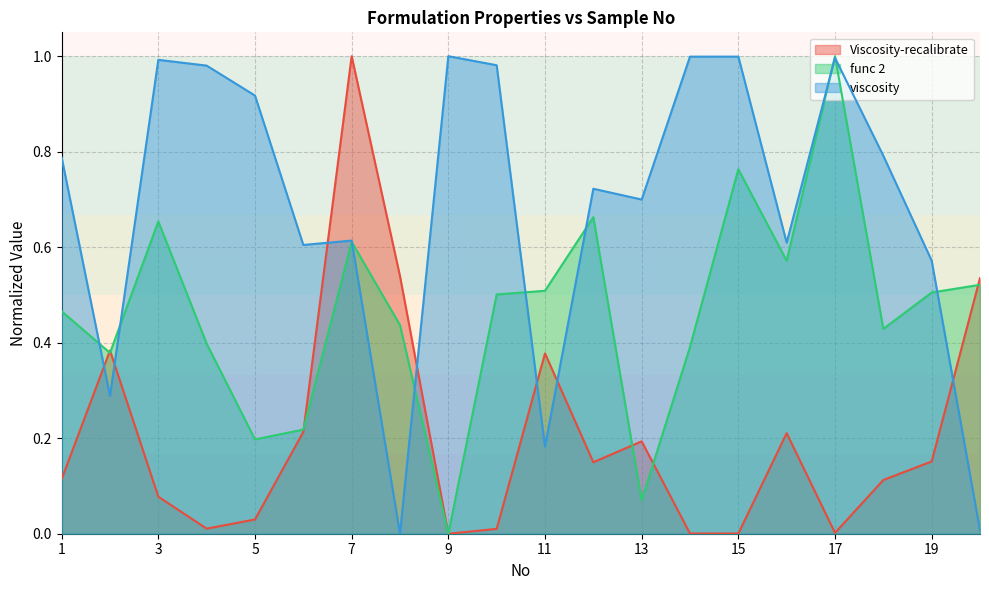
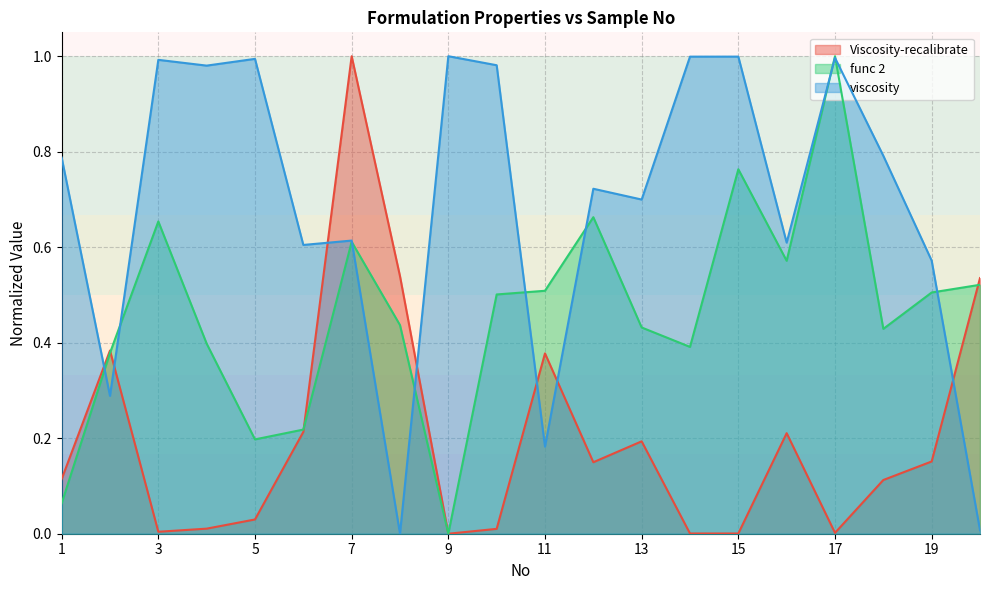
func 2, 1: 0.47 -> 0.06
Viscosity-recalibrate, 3: 0.08 -> 0.00
viscosity, 5: 0.92 -> 0.99
func 2, 13: 0.07 -> 0.43
